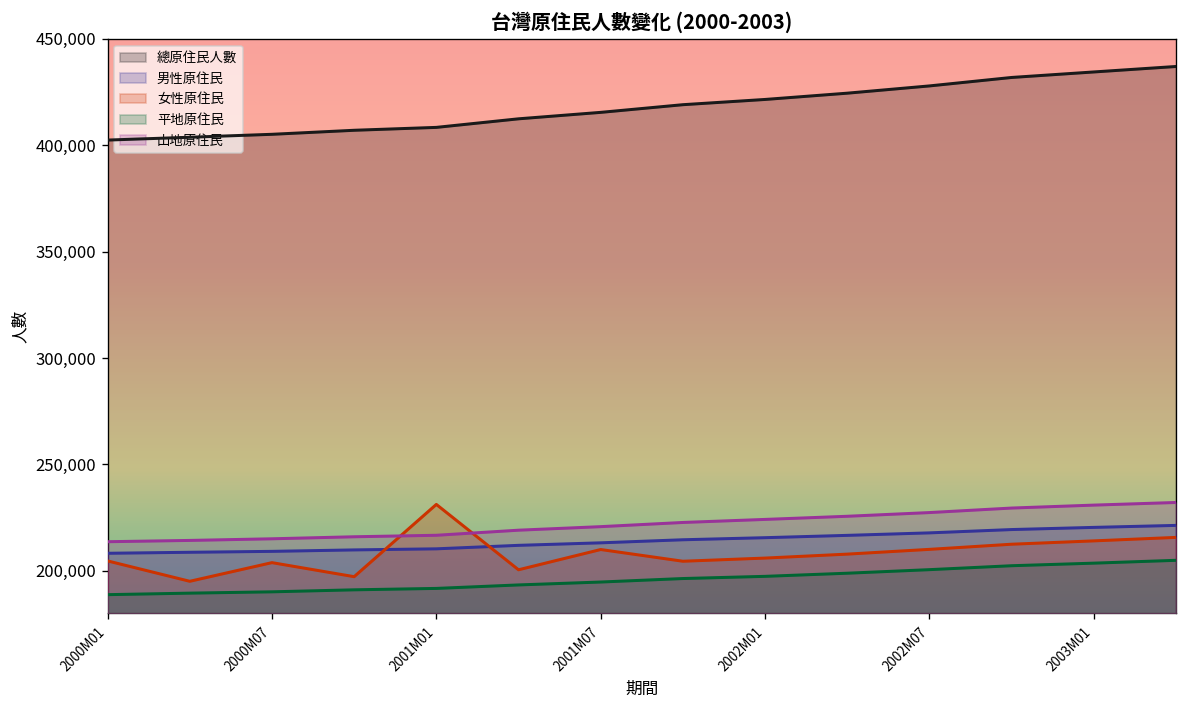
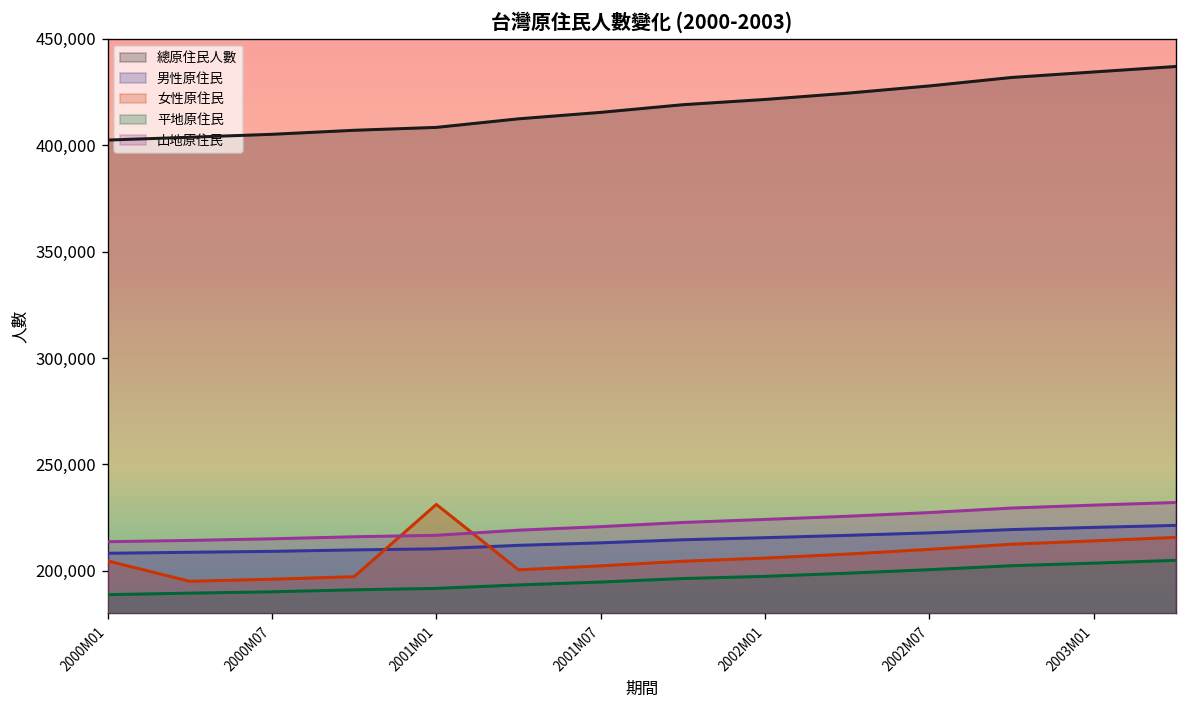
女性原住民, 2000M07: 204,000 -> 196,000
女性原住民, 2001M07: 210,000 -> 202,000
